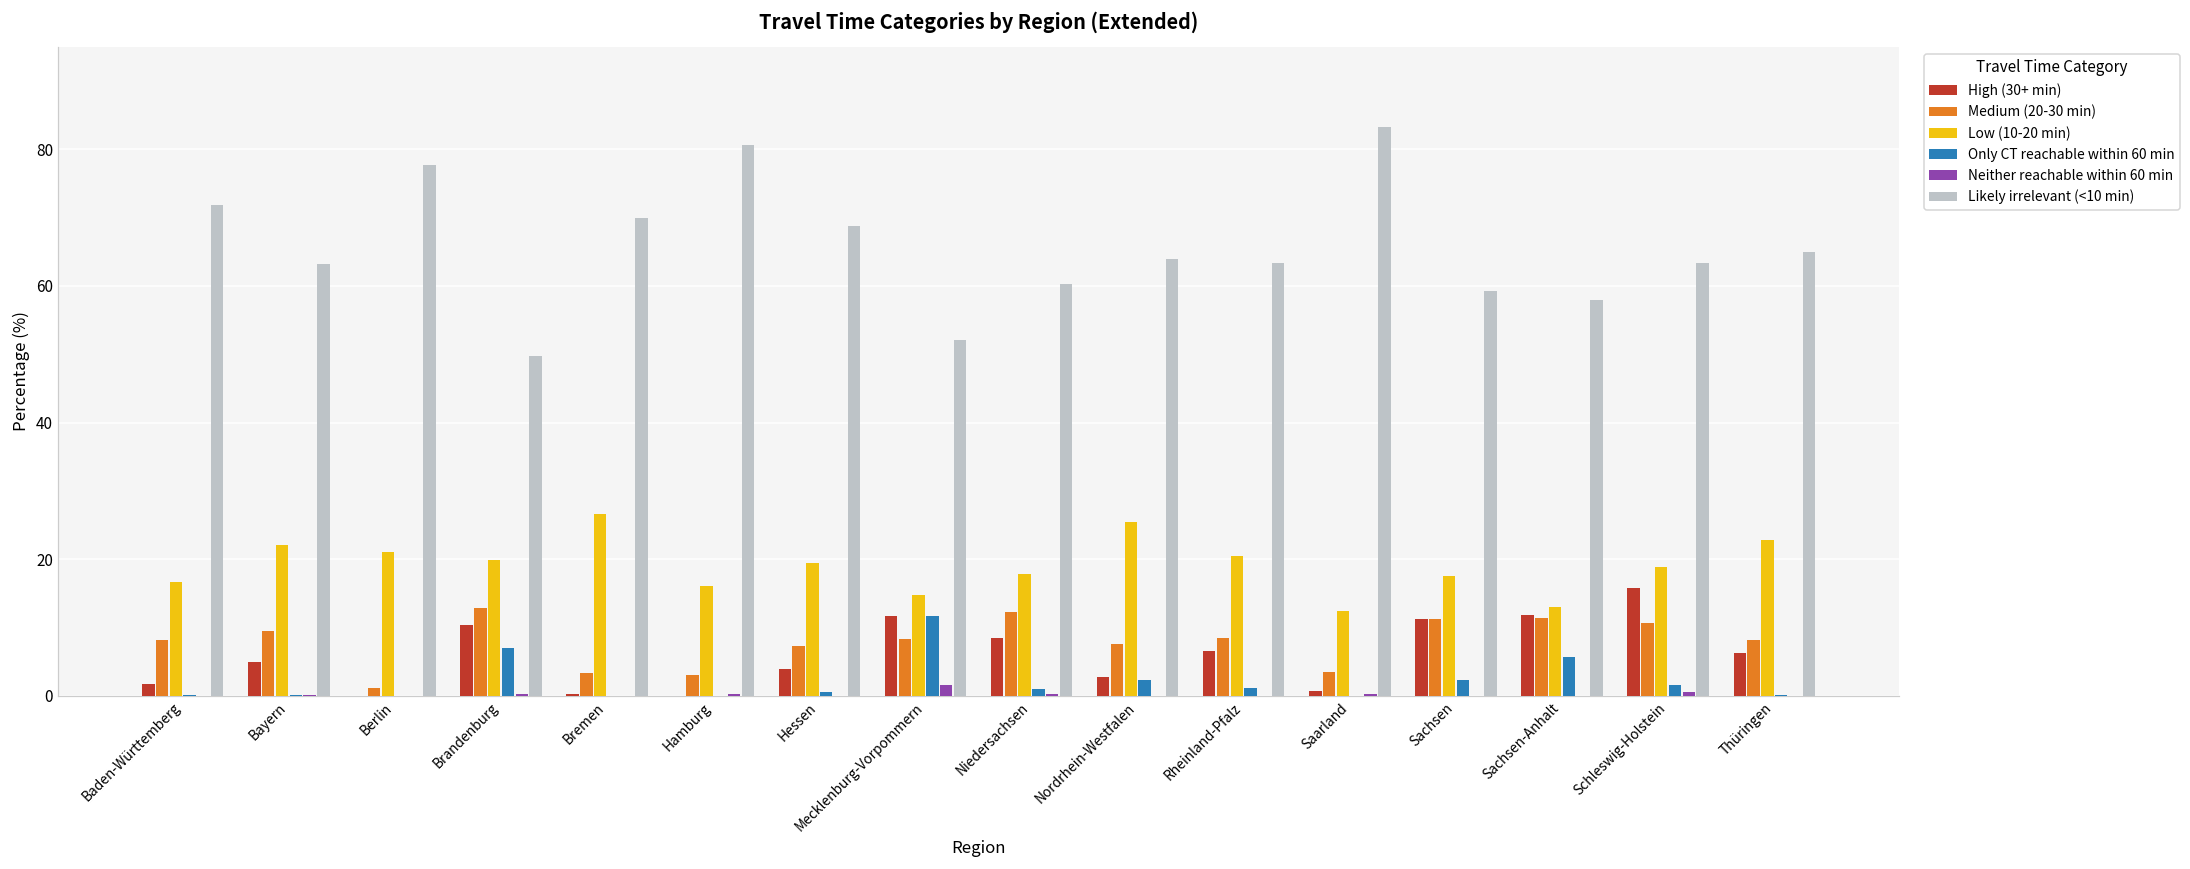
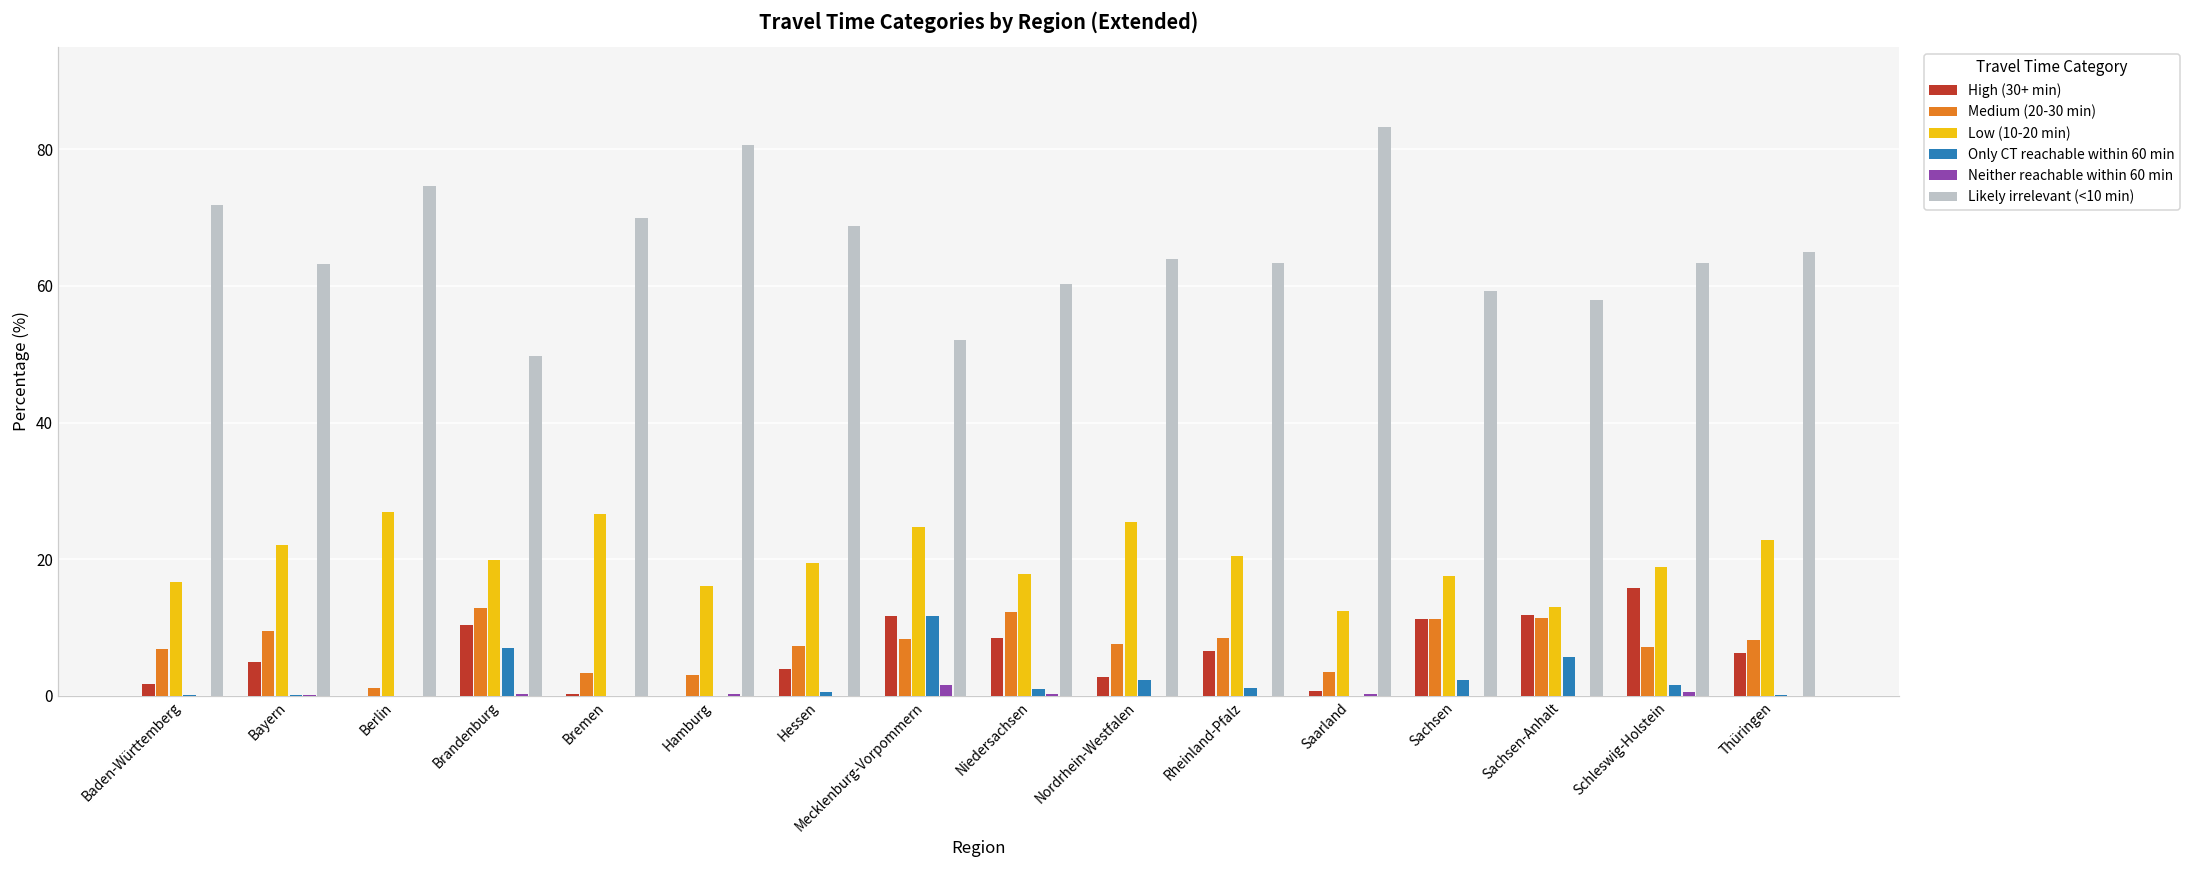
Medium (20-30 min), Baden-Württemberg: 8 -> 7
Low (10-20 min), Berlin: 21 -> 27
Likely irrelevant (<10 min), Berlin: 78 -> 75
Low (10-20 min), Mecklenburg-Vorpommern: 15 -> 25
Medium (20-30 min), Schleswig-Holstein: 11 -> 7
